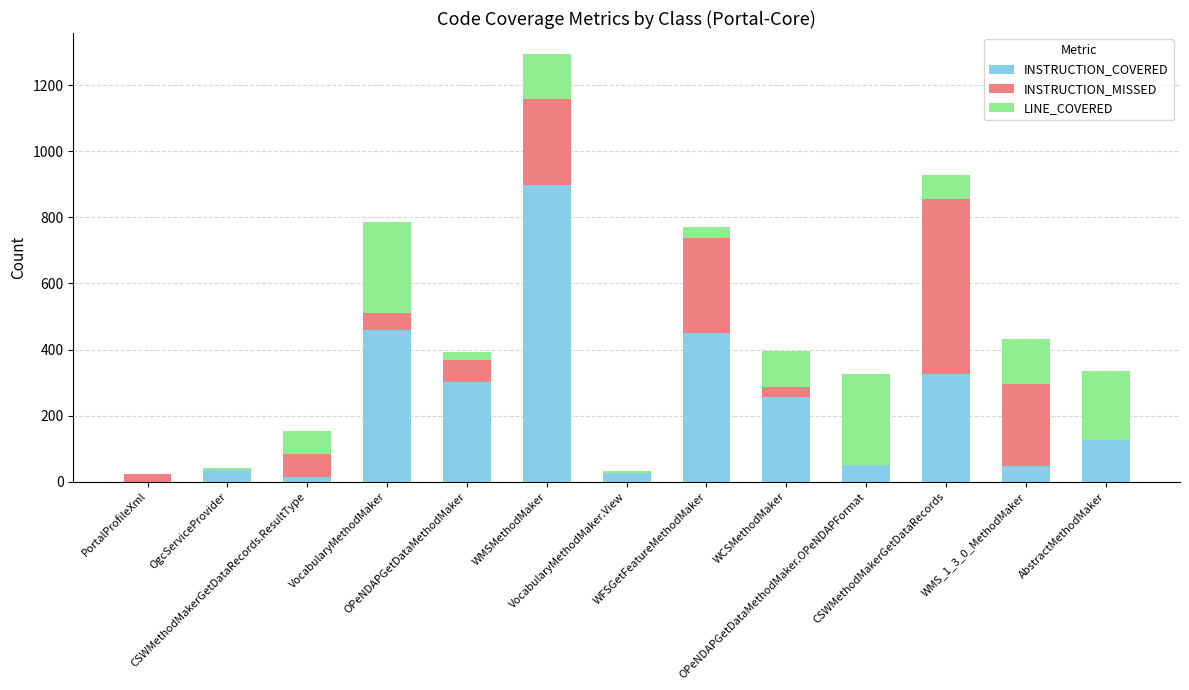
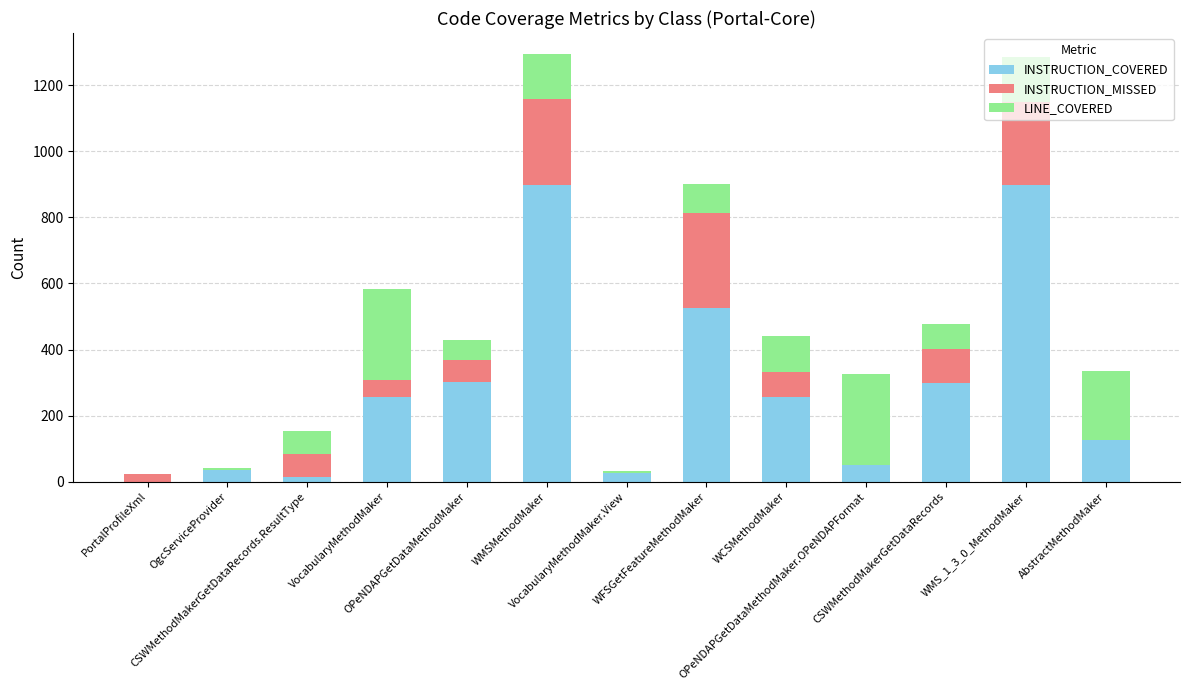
INSTRUCTION_COVERED, VocabularyMethodMaker: 460 -> 260
LINE_COVERED, OPeNDAPGetDataMethodMaker: 30 -> 60
INSTRUCTION_COVERED, WFSGetFeatureMethodMaker: 450 -> 530
LINE_COVERED, WFSGetFeatureMethodMaker: 30 -> 90
INSTRUCTION_MISSED, WCSMethodMaker: 30 -> 70
INSTRUCTION_COVERED, CSWMethodMakerGetDataRecords: 330 -> 300
INSTRUCTION_MISSED, CSWMethodMakerGetDataRecords: 530 -> 110
INSTRUCTION_COVERED, WMS_1_3_0_MethodMaker: 50 -> 900
